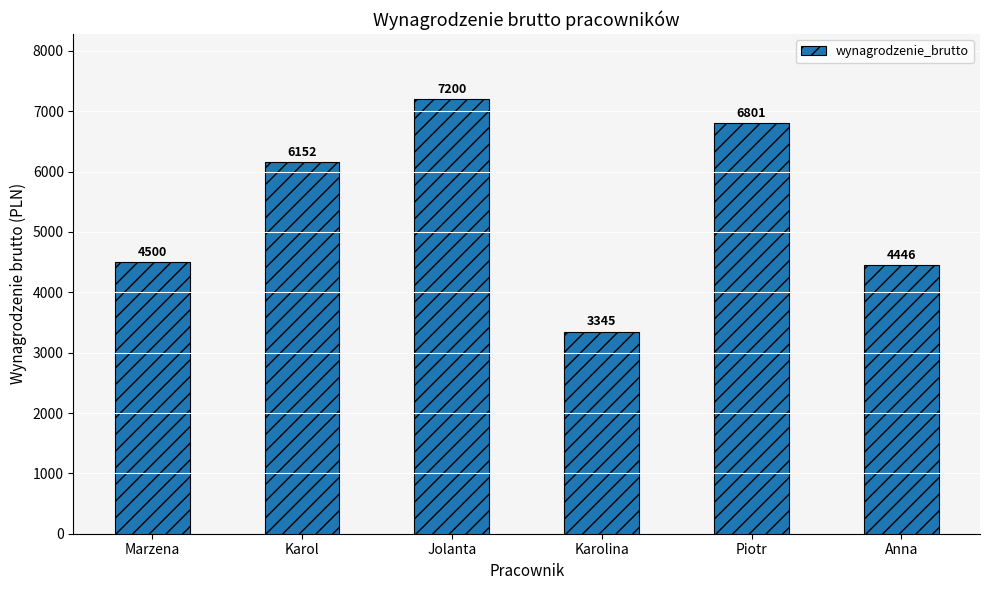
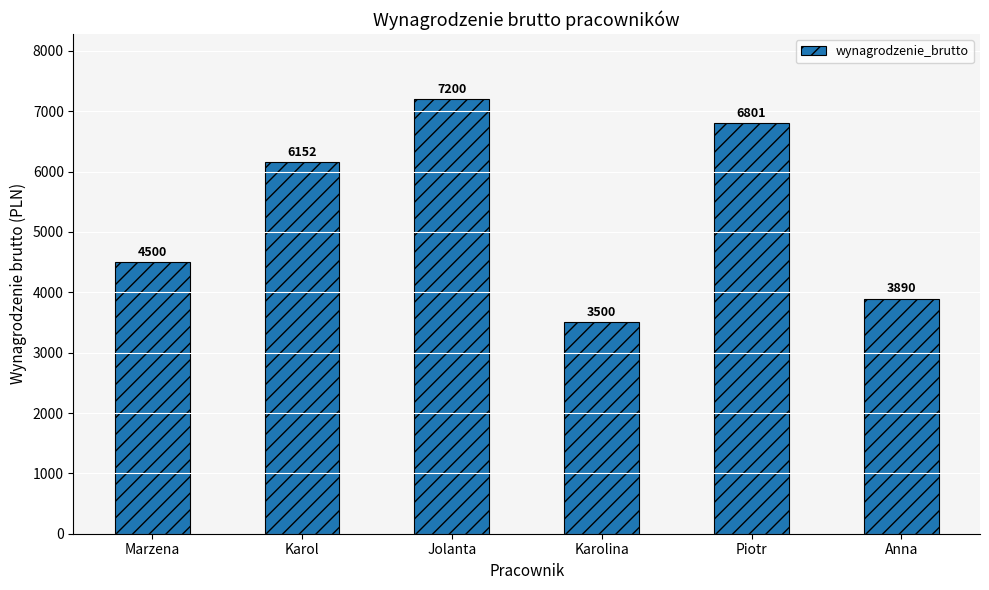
Karolina: 3345 -> 3500
Anna: 4446 -> 3890
